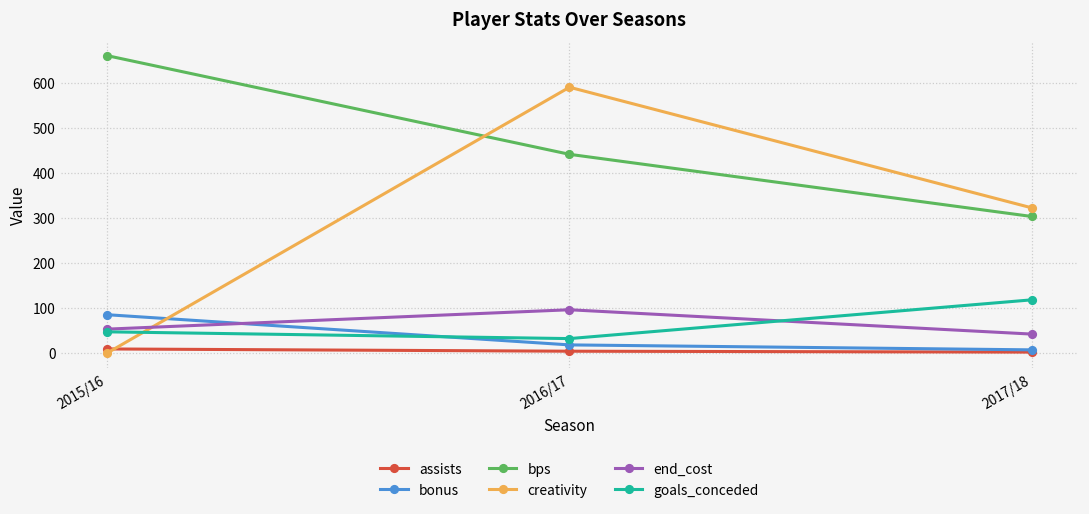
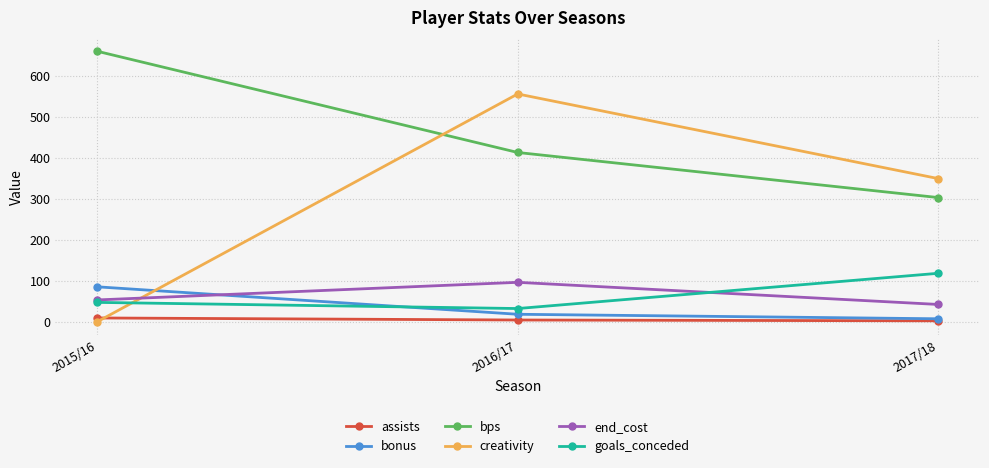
bps, 2016/17: 440 -> 410
creativity, 2016/17: 590 -> 560
creativity, 2017/18: 320 -> 350
